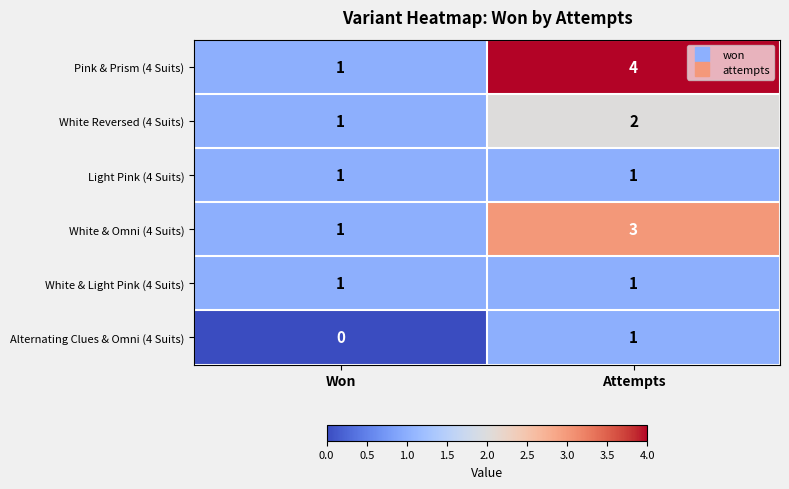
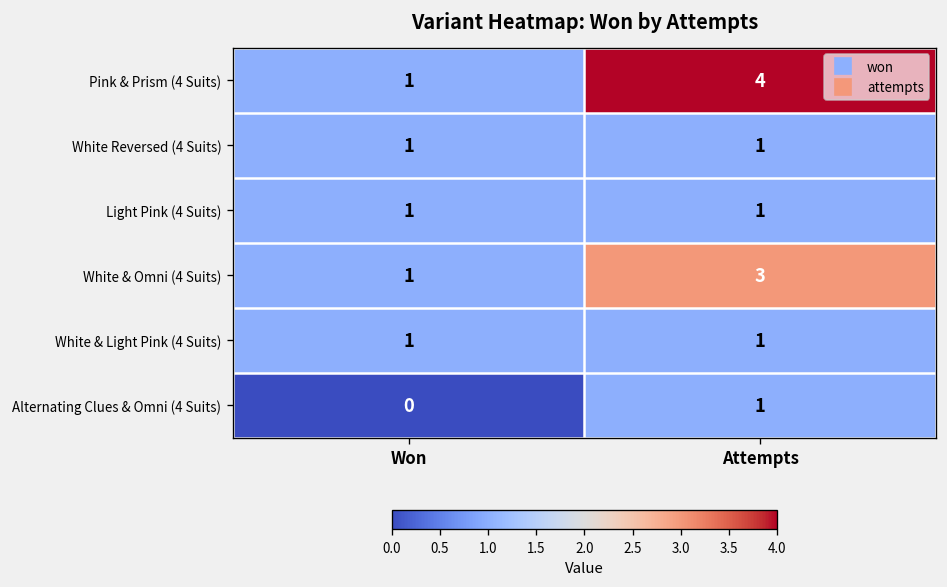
White Reversed (4 Suits), Attempts: 2 -> 1
